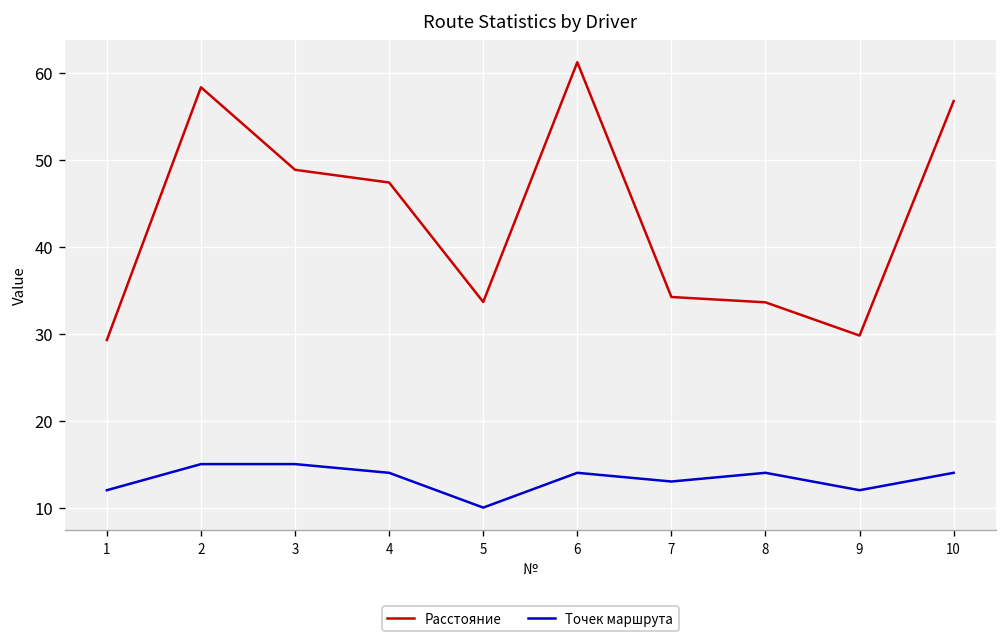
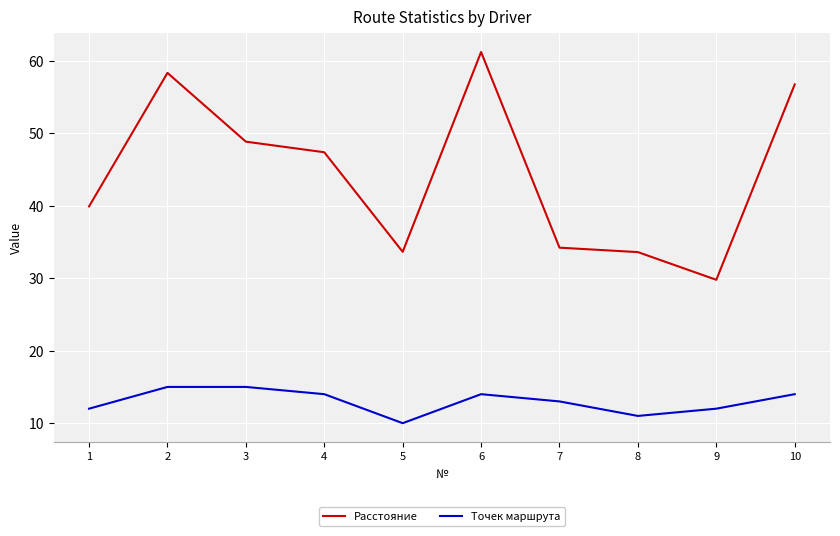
Расстояние, 1: 29 -> 40
Точек маршрута, 8: 14 -> 11
